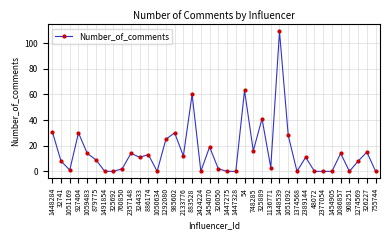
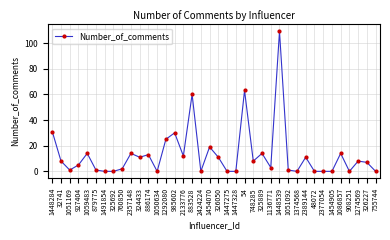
927404: 30 -> 5
879775: 9 -> 1
326050: 2 -> 11
748285: 16 -> 8
325889: 41 -> 14
1051092: 28 -> 1
326227: 15 -> 7
